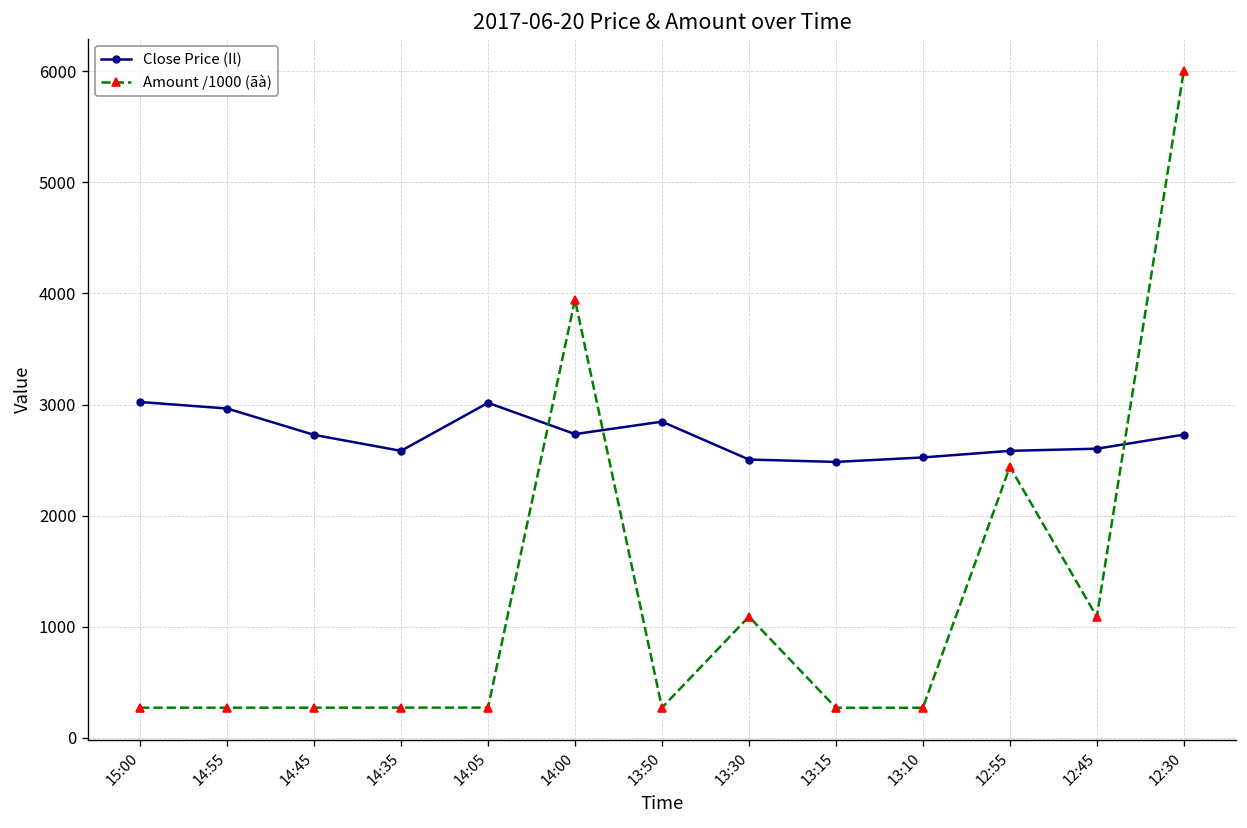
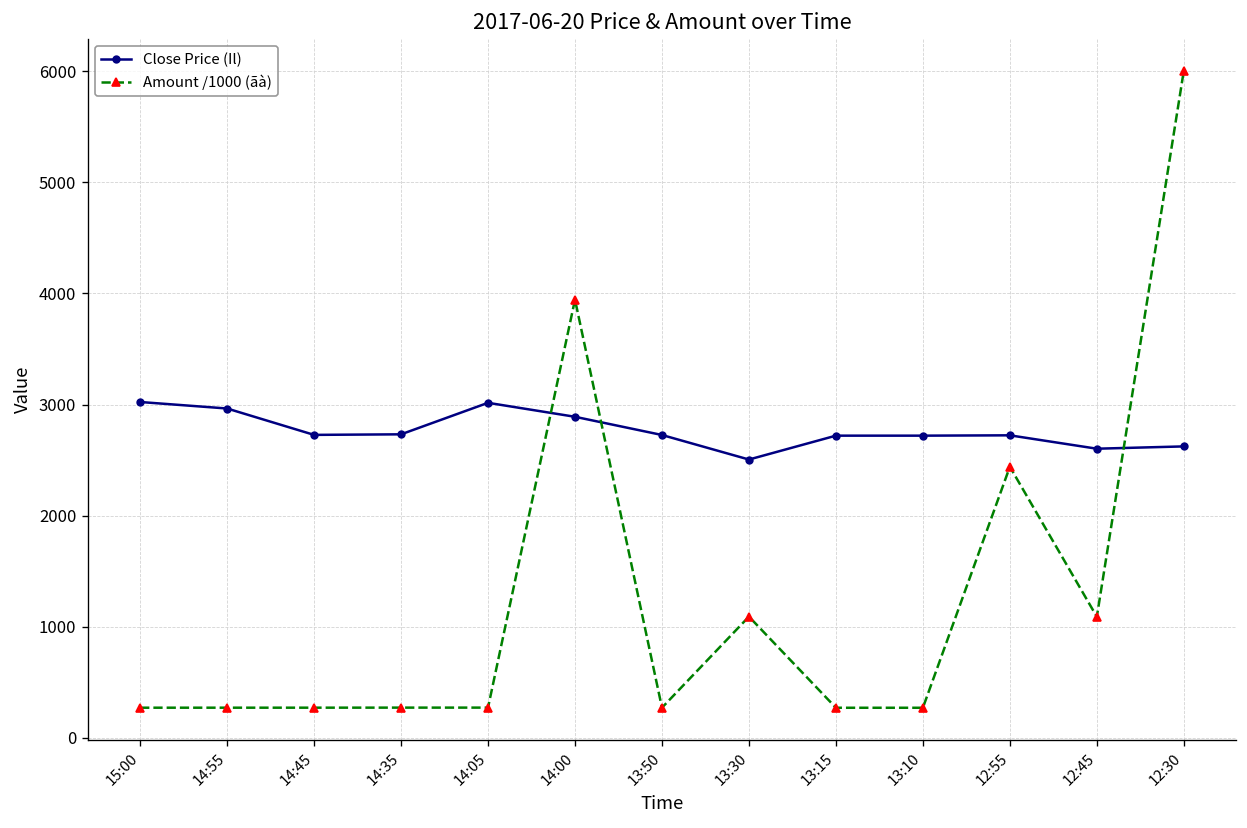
Close Price (Il), 14:35: 2600 -> 2700
Close Price (Il), 14:00: 2700 -> 2900
Close Price (Il), 13:50: 2800 -> 2700
Close Price (Il), 13:15: 2500 -> 2700
Close Price (Il), 13:10: 2500 -> 2700
Close Price (Il), 12:55: 2600 -> 2700
Close Price (Il), 12:30: 2700 -> 2600
